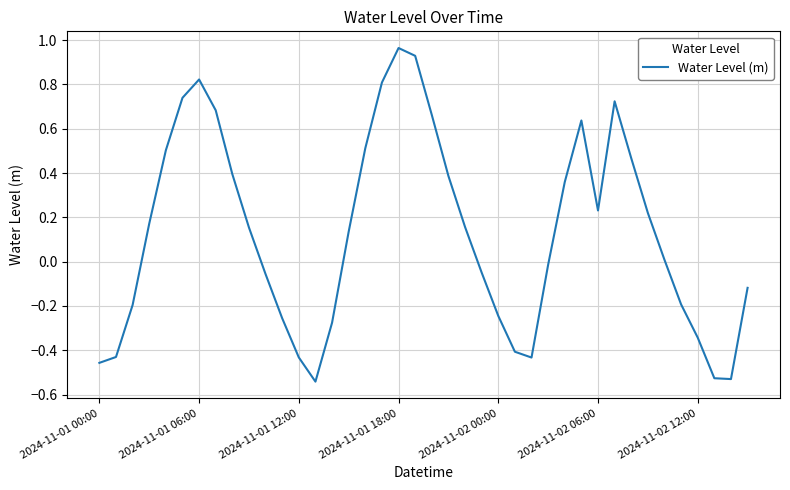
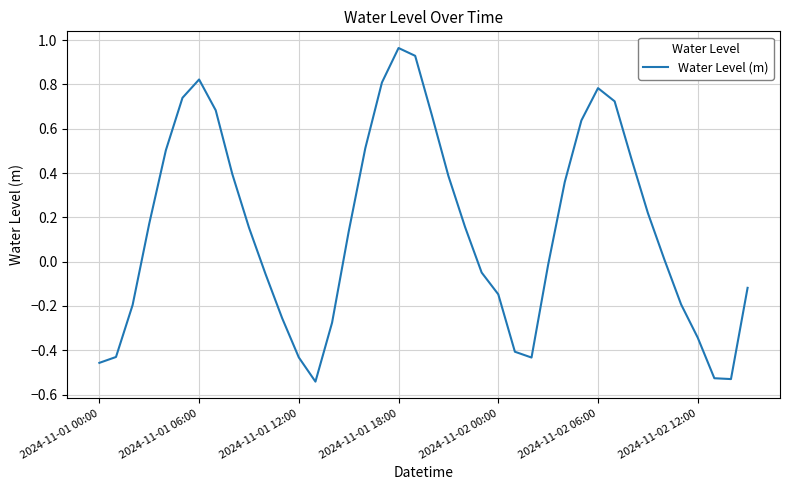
2024-11-02 00:00: -0.24 -> -0.15
2024-11-02 06:00: 0.23 -> 0.78
